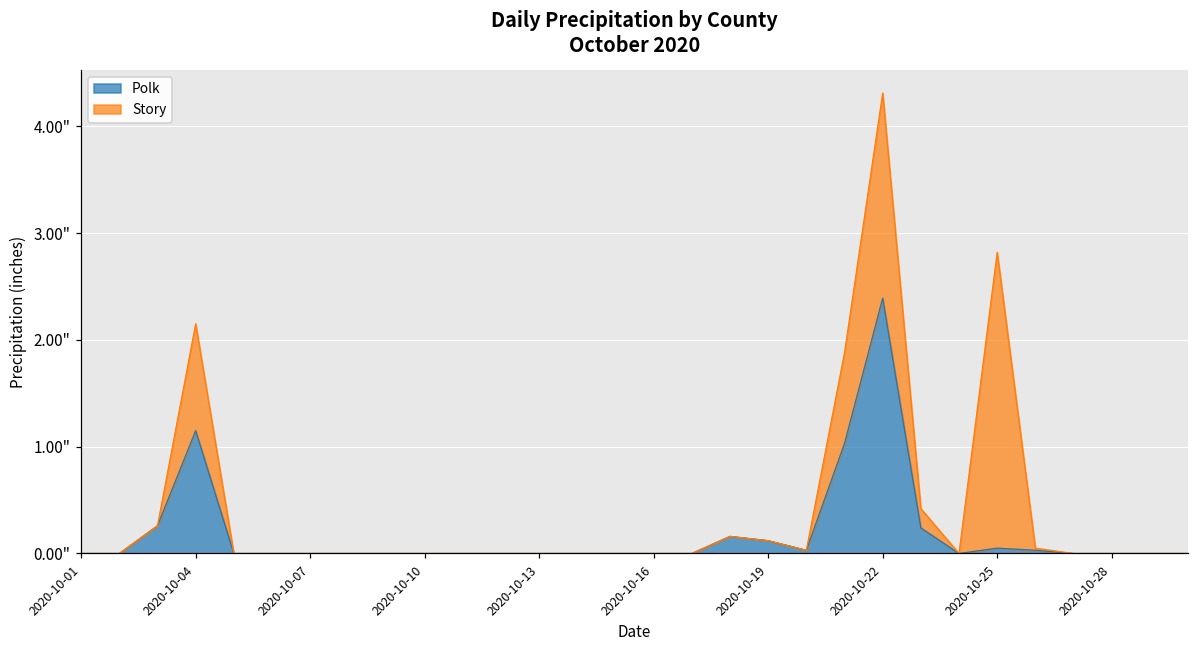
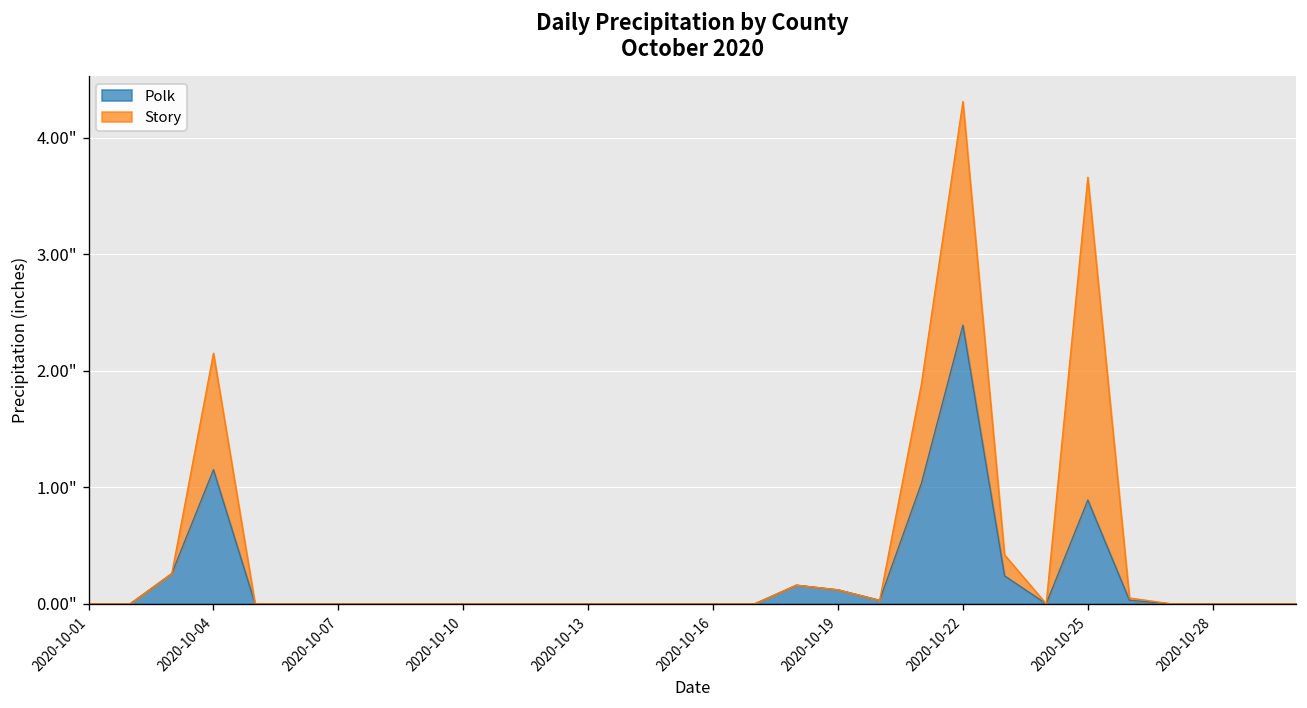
Polk, 2020-10-25: 0.1" -> 0.9"
